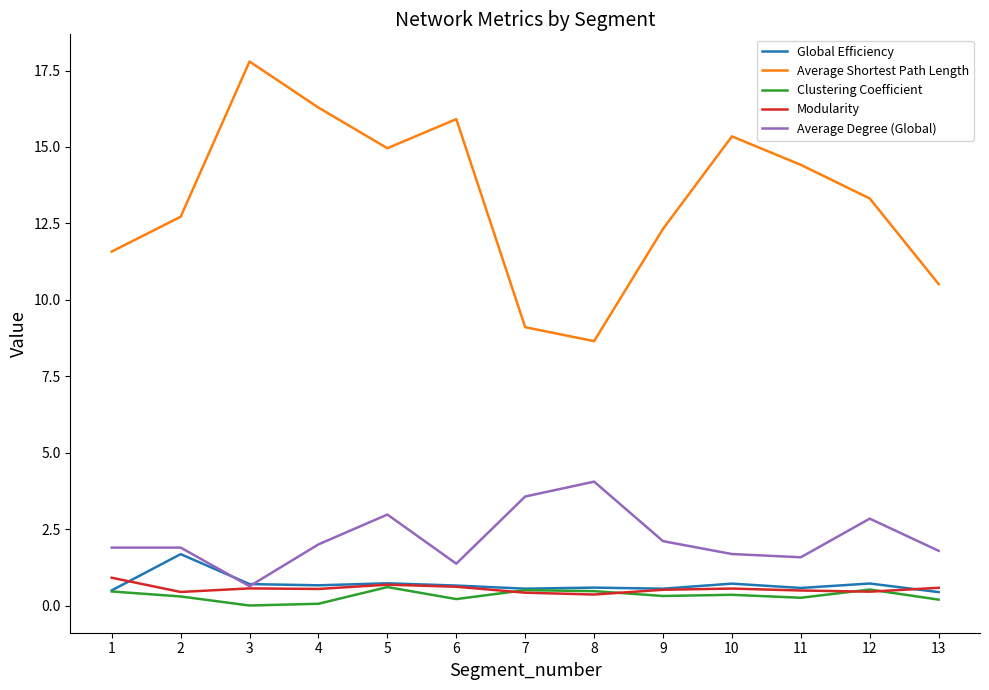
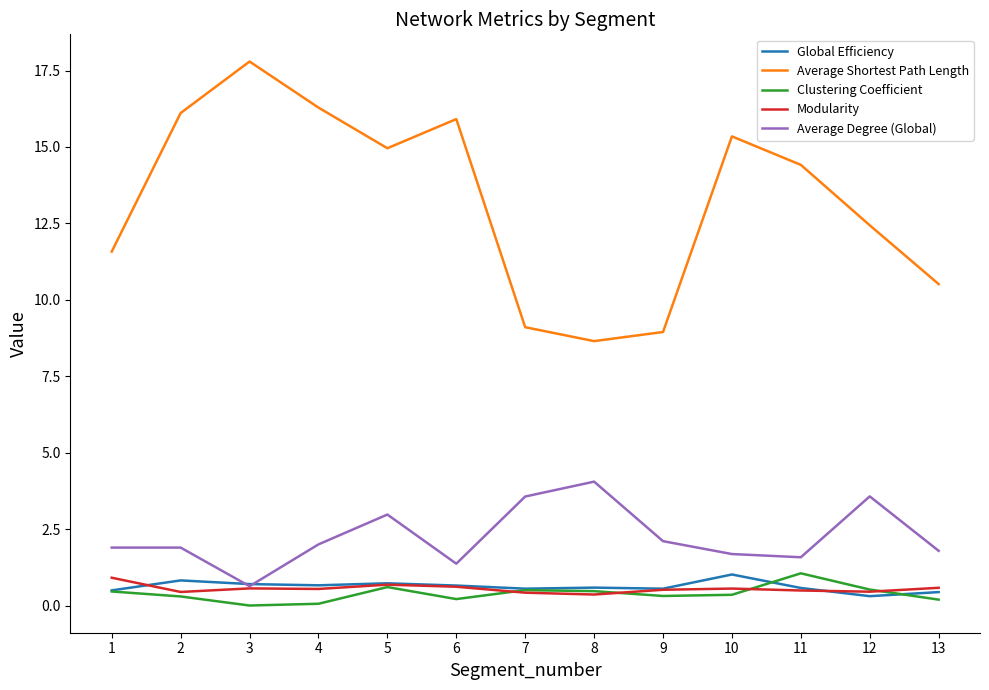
Global Efficiency, 2: 1.7 -> 0.8
Average Shortest Path Length, 2: 12.7 -> 16.1
Average Shortest Path Length, 9: 12.3 -> 8.9
Global Efficiency, 10: 0.7 -> 1.0
Clustering Coefficient, 11: 0.3 -> 1.1
Global Efficiency, 12: 0.7 -> 0.3
Average Shortest Path Length, 12: 13.3 -> 12.4
Average Degree (Global), 12: 2.8 -> 3.6
